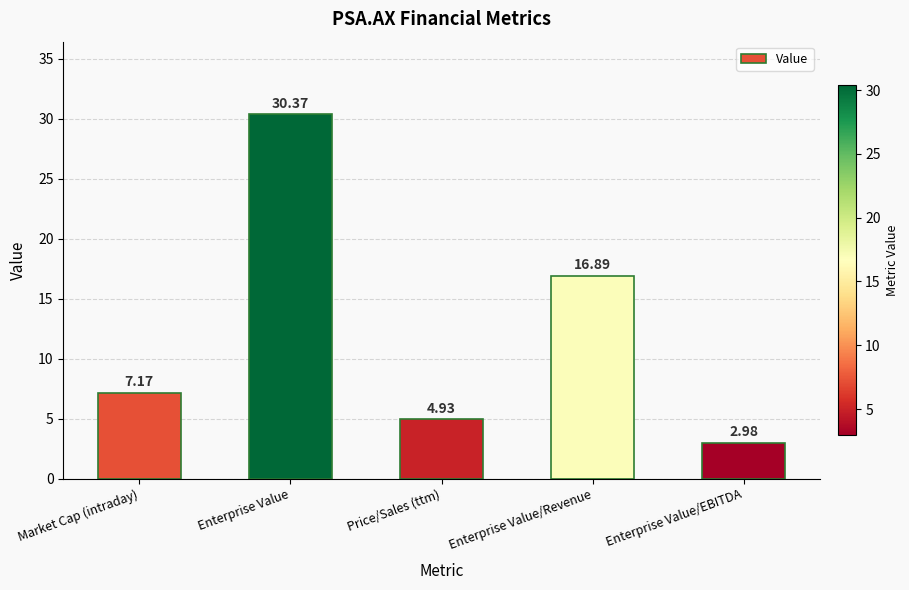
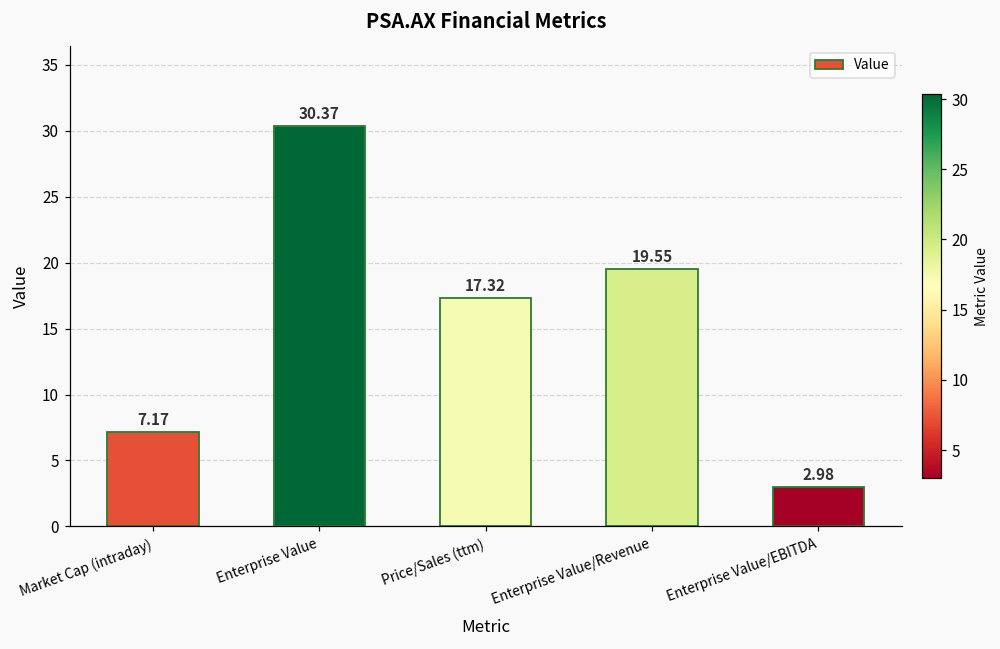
Price/Sales (ttm): 4.93 -> 17.32
Enterprise Value/Revenue: 16.89 -> 19.55
